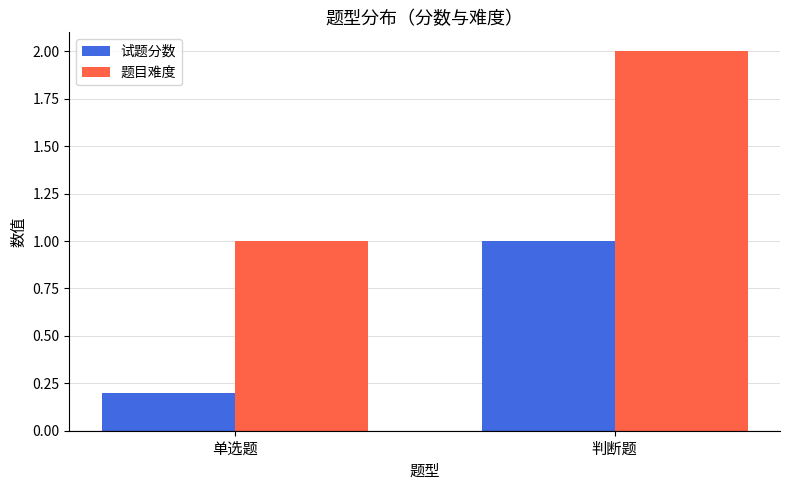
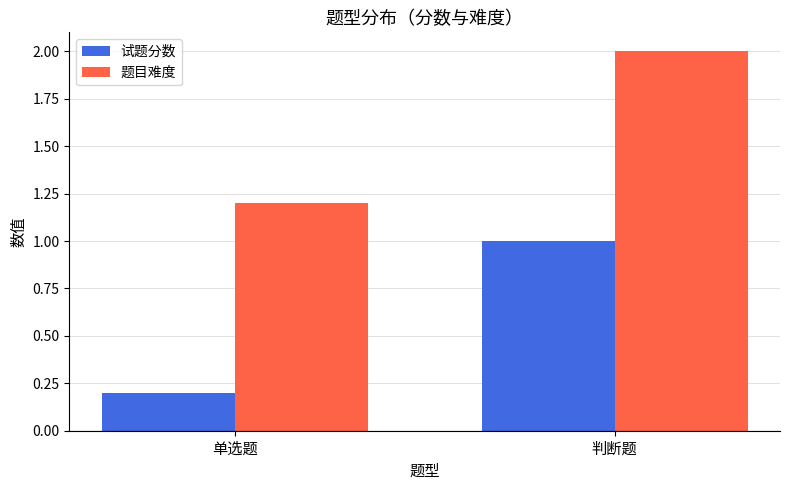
题目难度, 单选题: 1.0 -> 1.2
